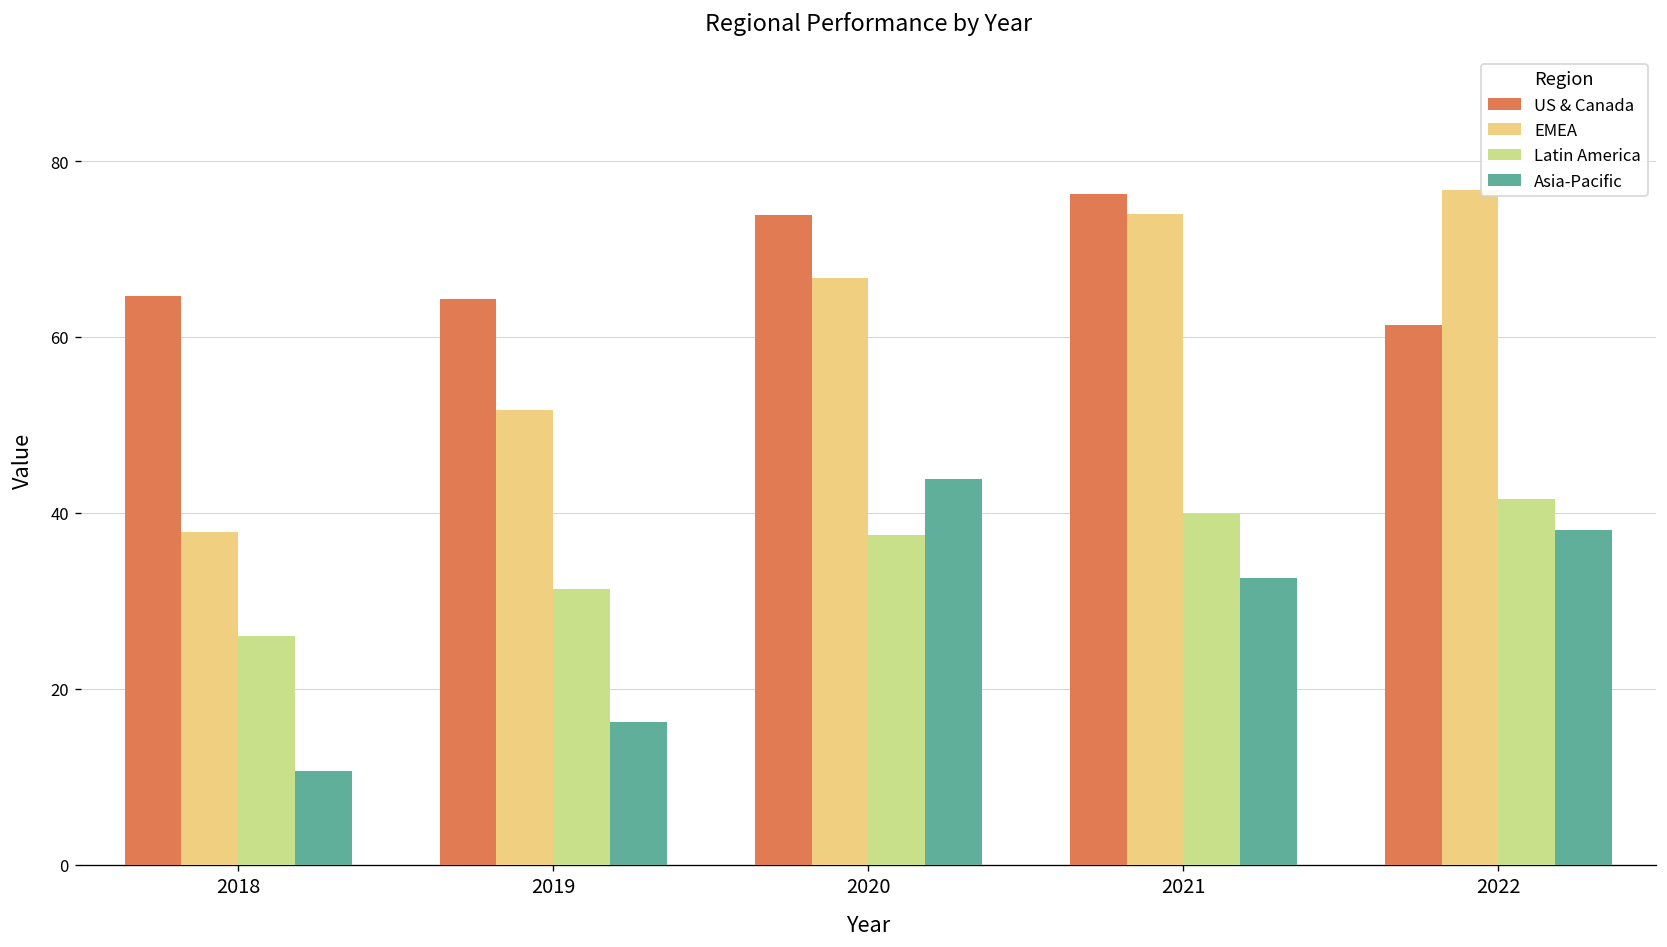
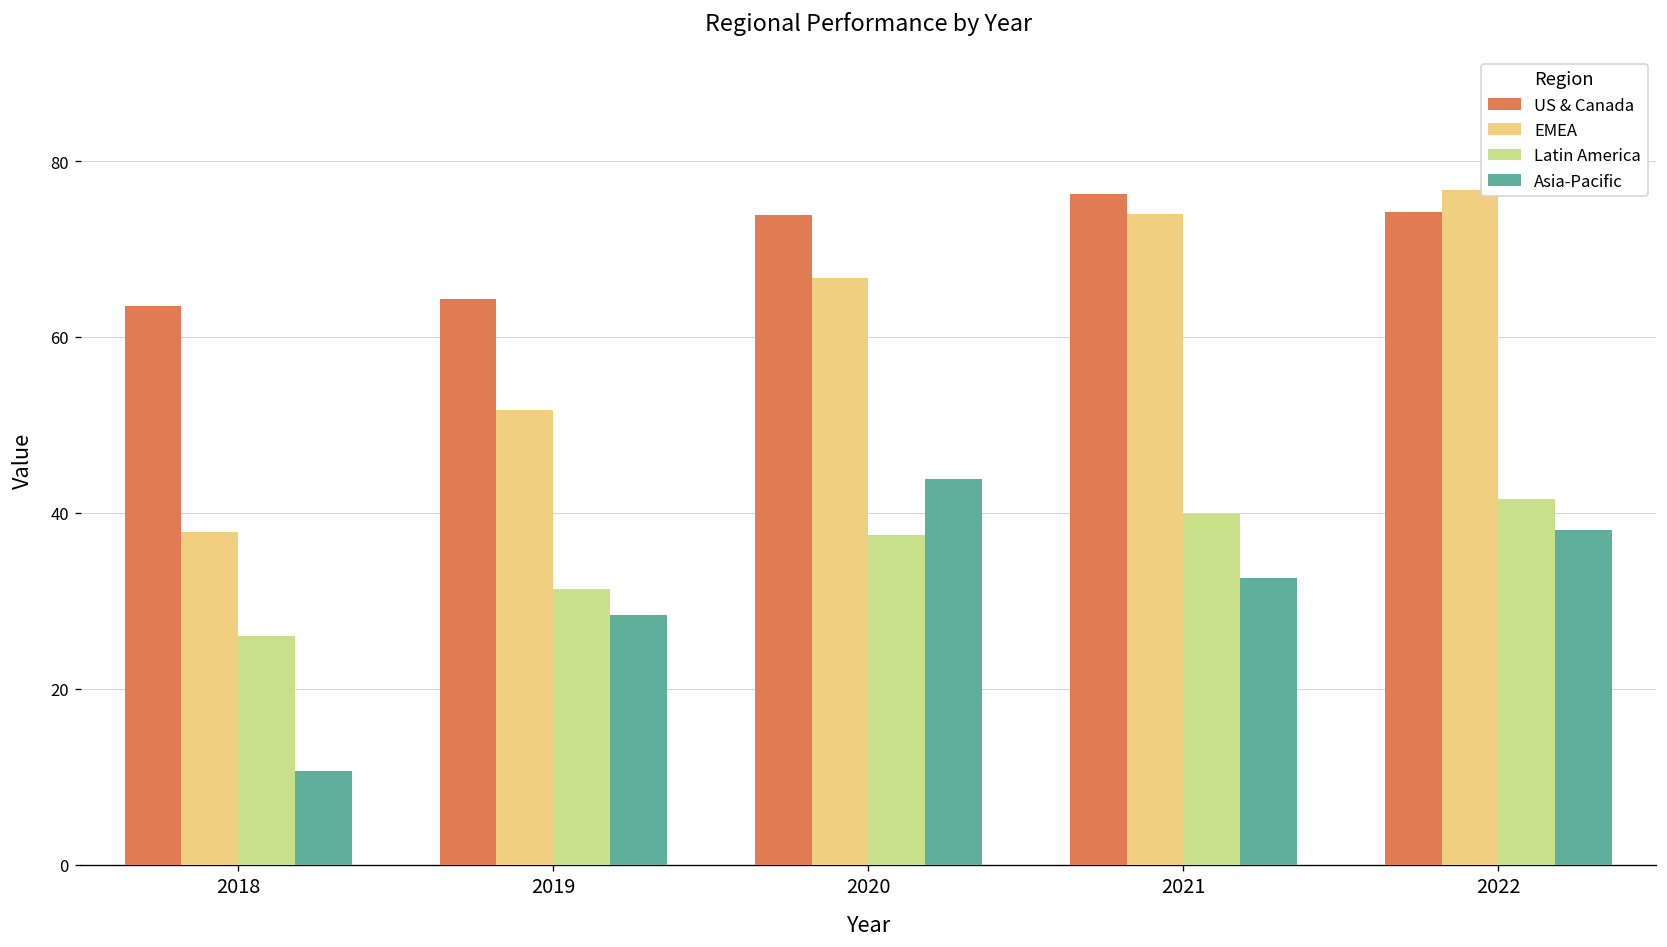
US & Canada, 2018: 65 -> 64
Asia-Pacific, 2019: 16 -> 28
US & Canada, 2022: 61 -> 74
